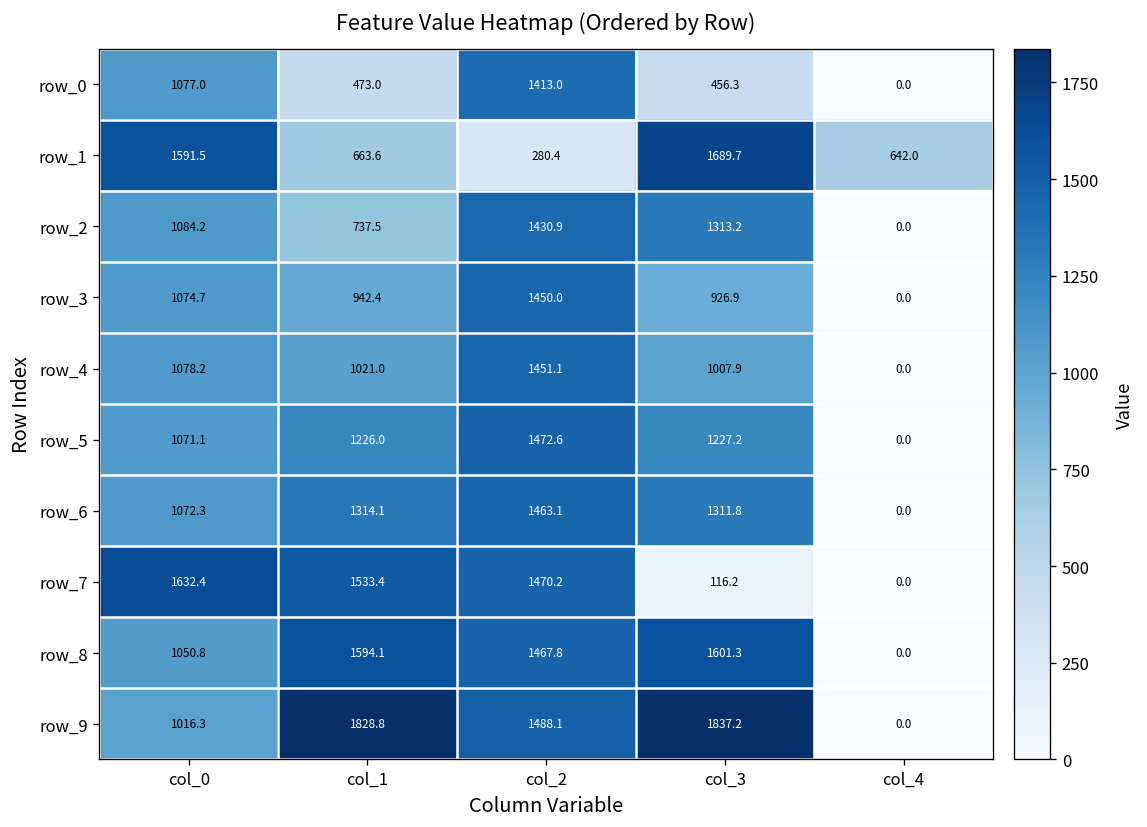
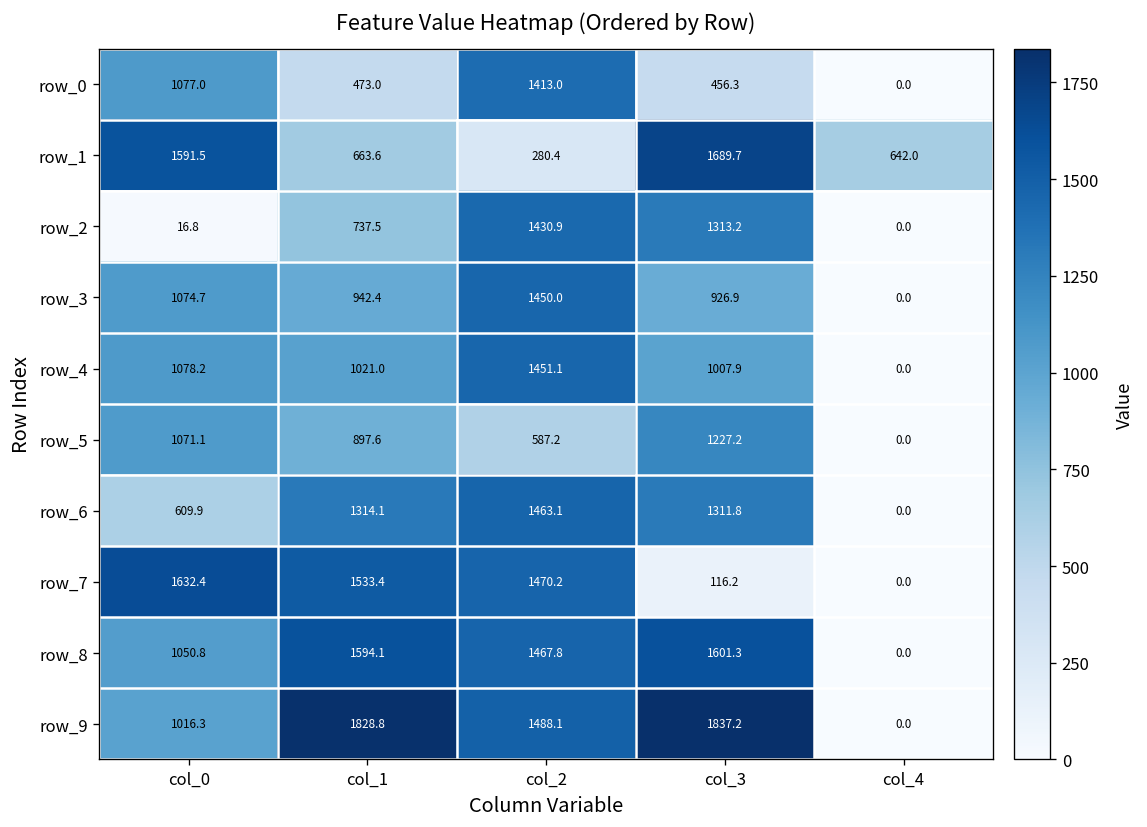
row_2, col_0: 1084.2 -> 16.8
row_5, col_1: 1226.0 -> 897.6
row_5, col_2: 1472.6 -> 587.2
row_6, col_0: 1072.3 -> 609.9
